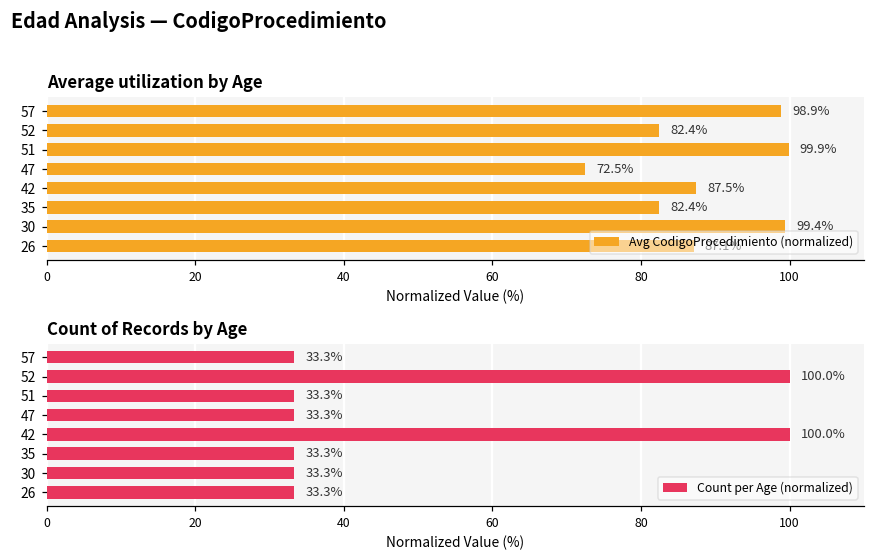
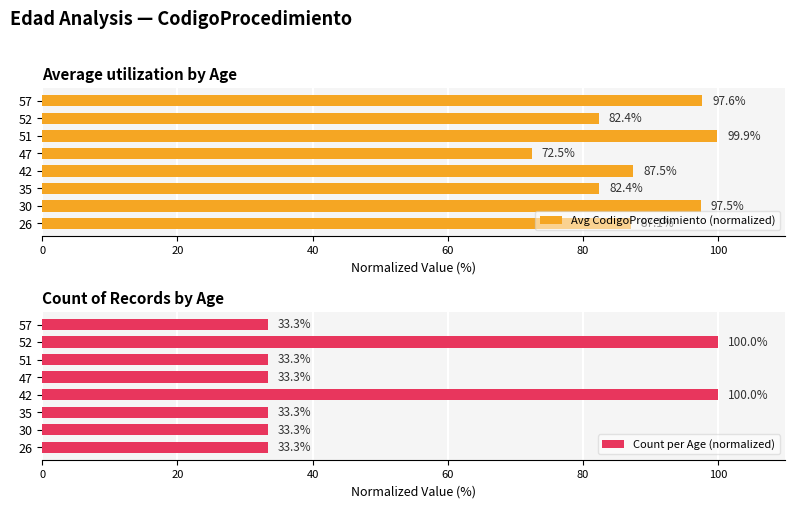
Average utilization by Age, 57: 98.9% -> 97.6%
Average utilization by Age, 30: 99 -> 97
